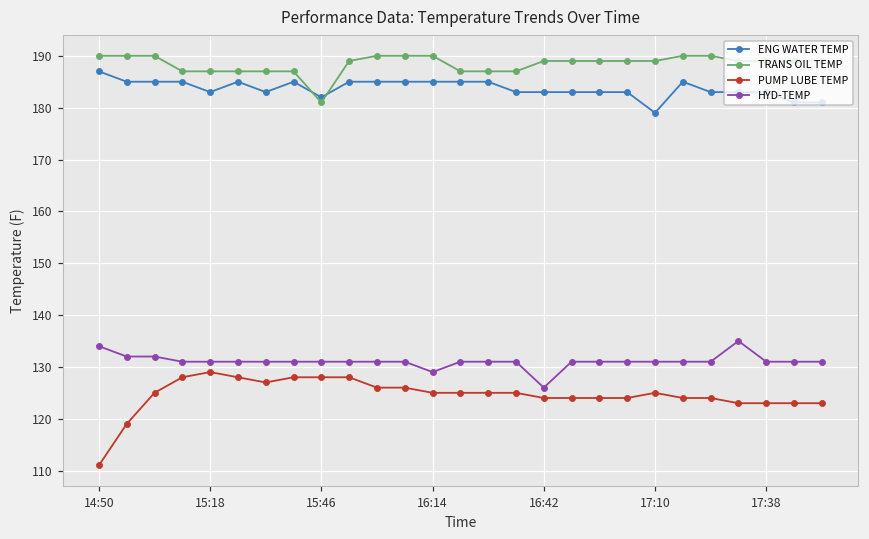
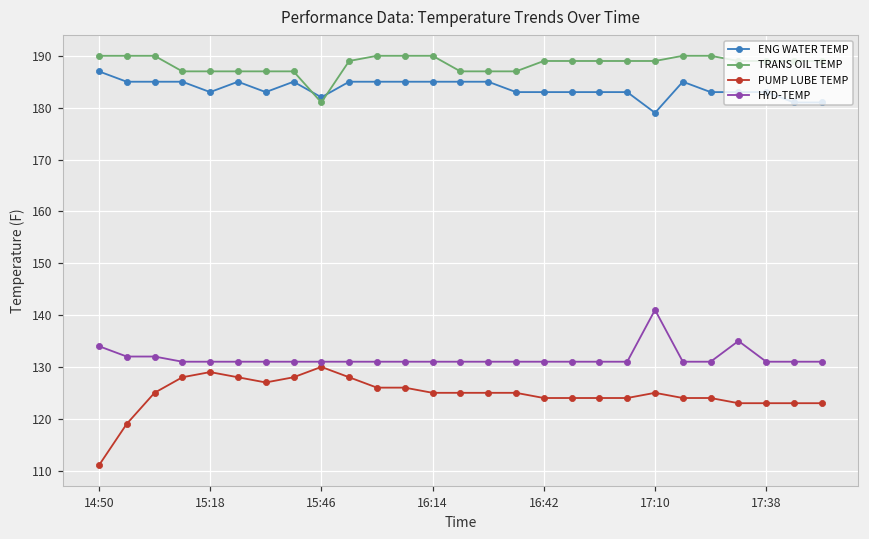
PUMP LUBE TEMP, 15:46: 128 -> 130
HYD-TEMP, 16:14: 129 -> 131
HYD-TEMP, 16:42: 126 -> 131
HYD-TEMP, 17:10: 131 -> 141
